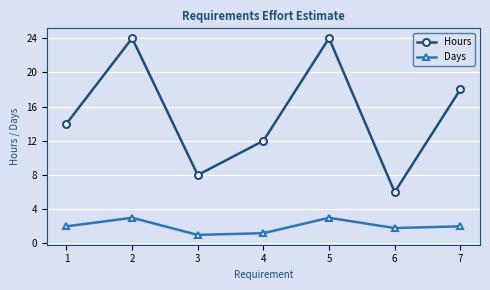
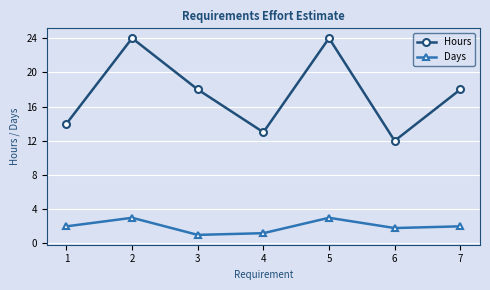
Hours, 3: 8 -> 18
Hours, 4: 12 -> 13
Hours, 6: 6 -> 12
